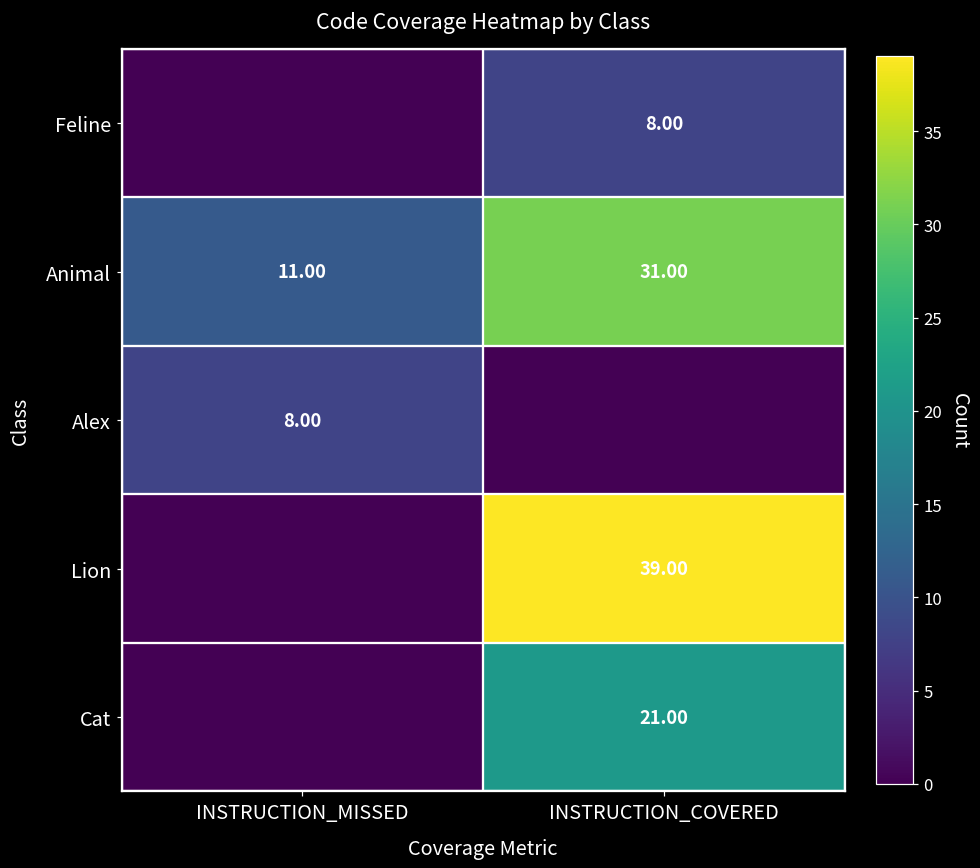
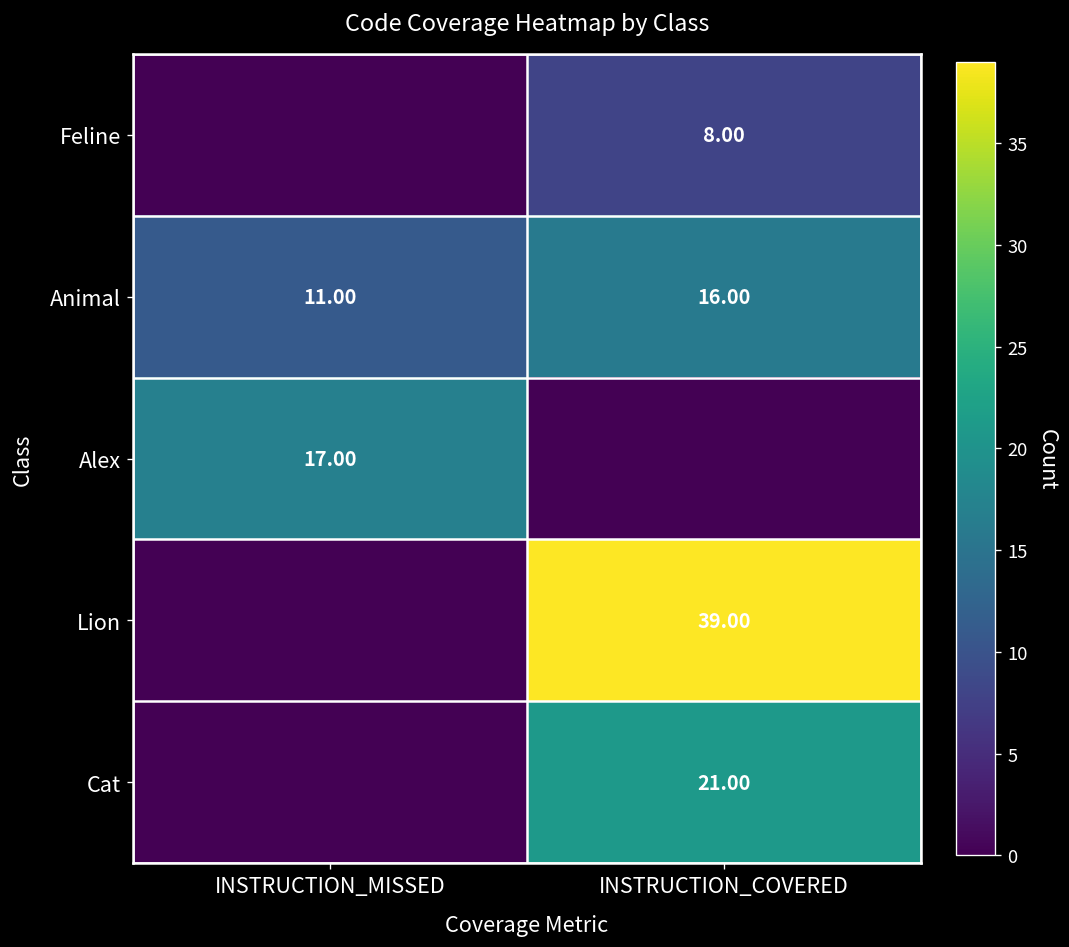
Animal, INSTRUCTION_COVERED: 31.00 -> 16.00
Alex, INSTRUCTION_MISSED: 8.00 -> 17.00
